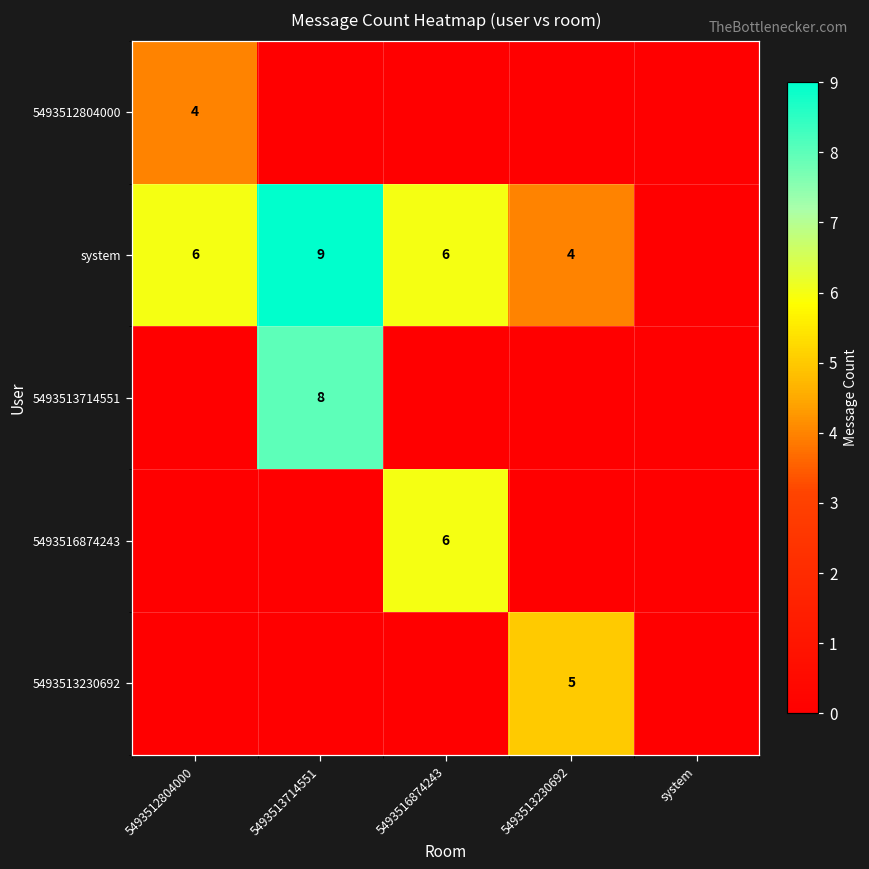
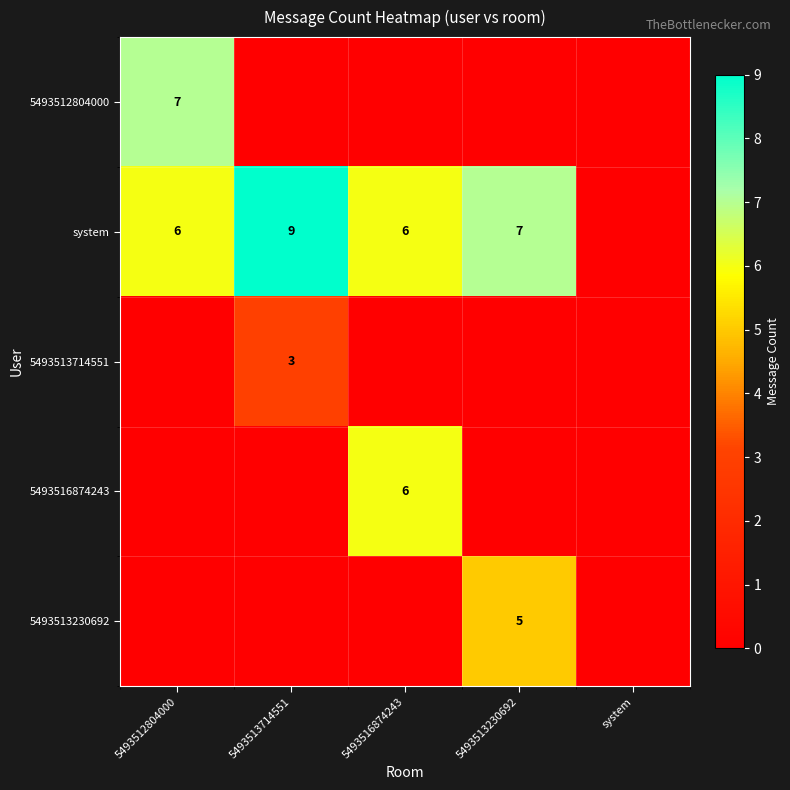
5493512804000, 5493512804000: 4 -> 7
system, 5493513230692: 4 -> 7
5493513714551, 5493513714551: 8 -> 3
